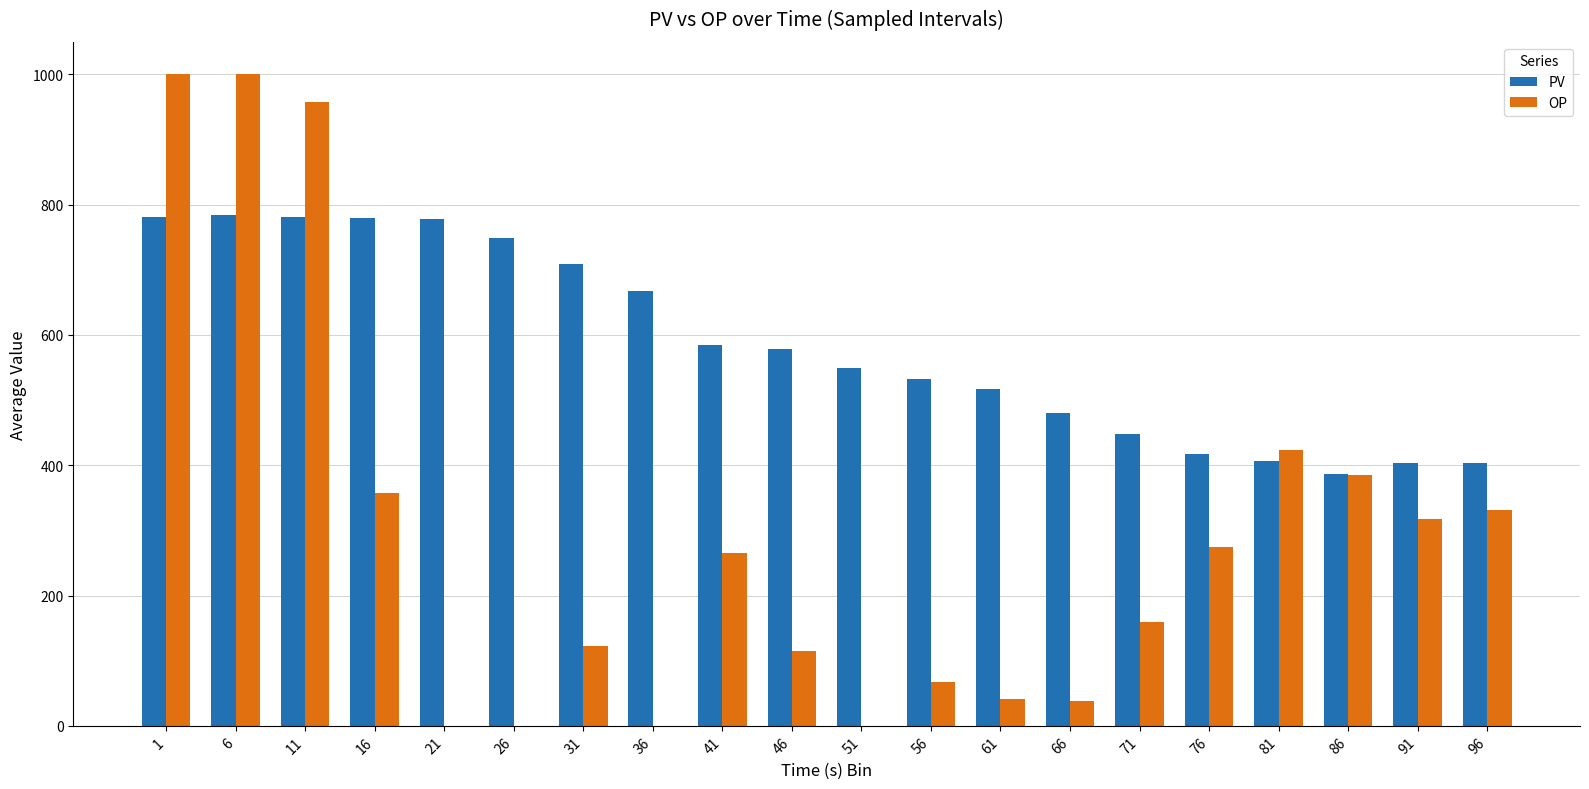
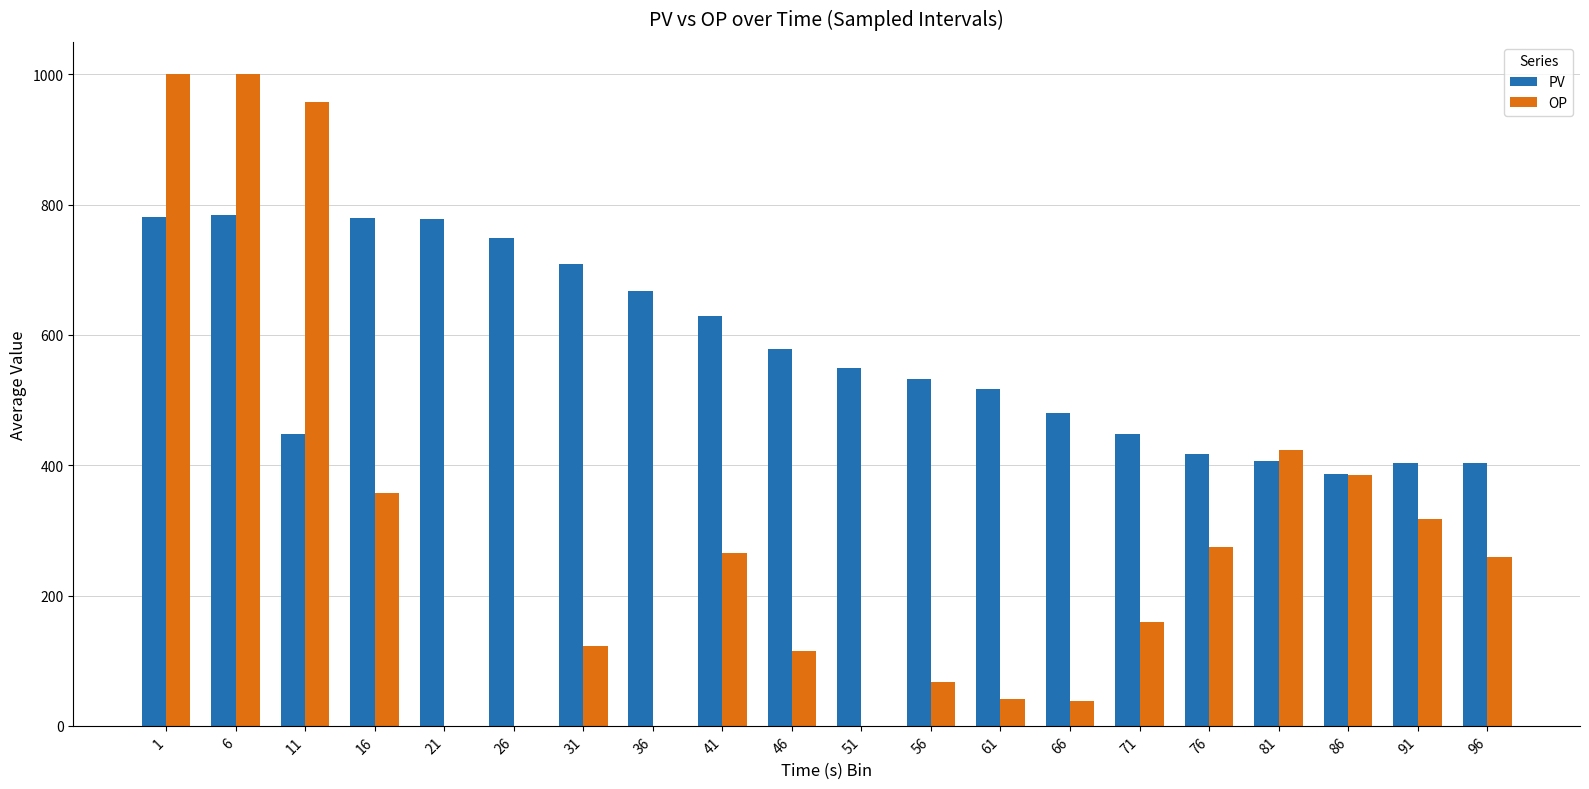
PV, 11: 780 -> 450
PV, 41: 590 -> 630
OP, 96: 330 -> 260
